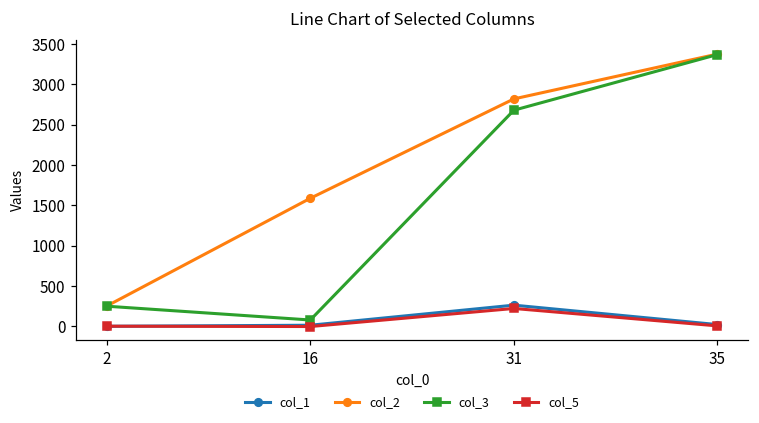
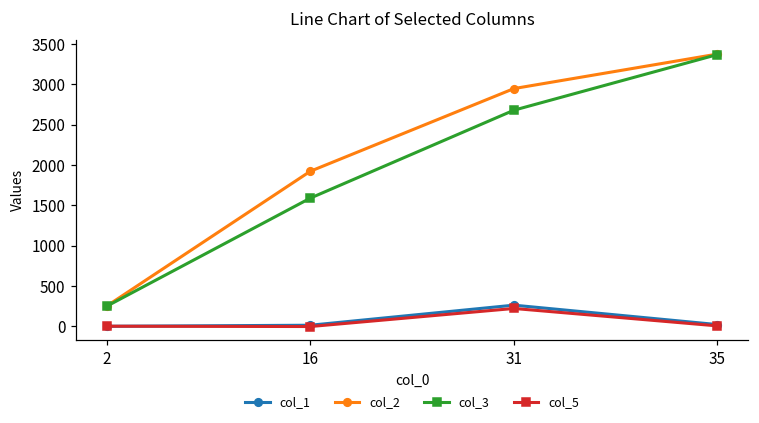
col_2, 16: 1600 -> 1900
col_3, 16: 100 -> 1600
col_2, 31: 2800 -> 2900
